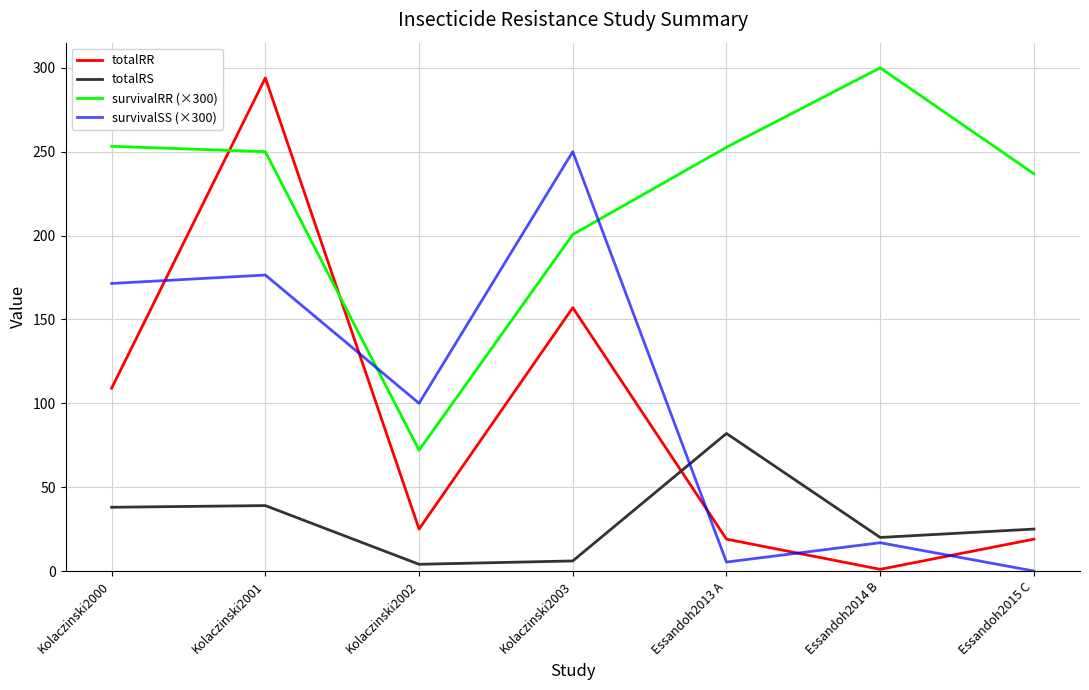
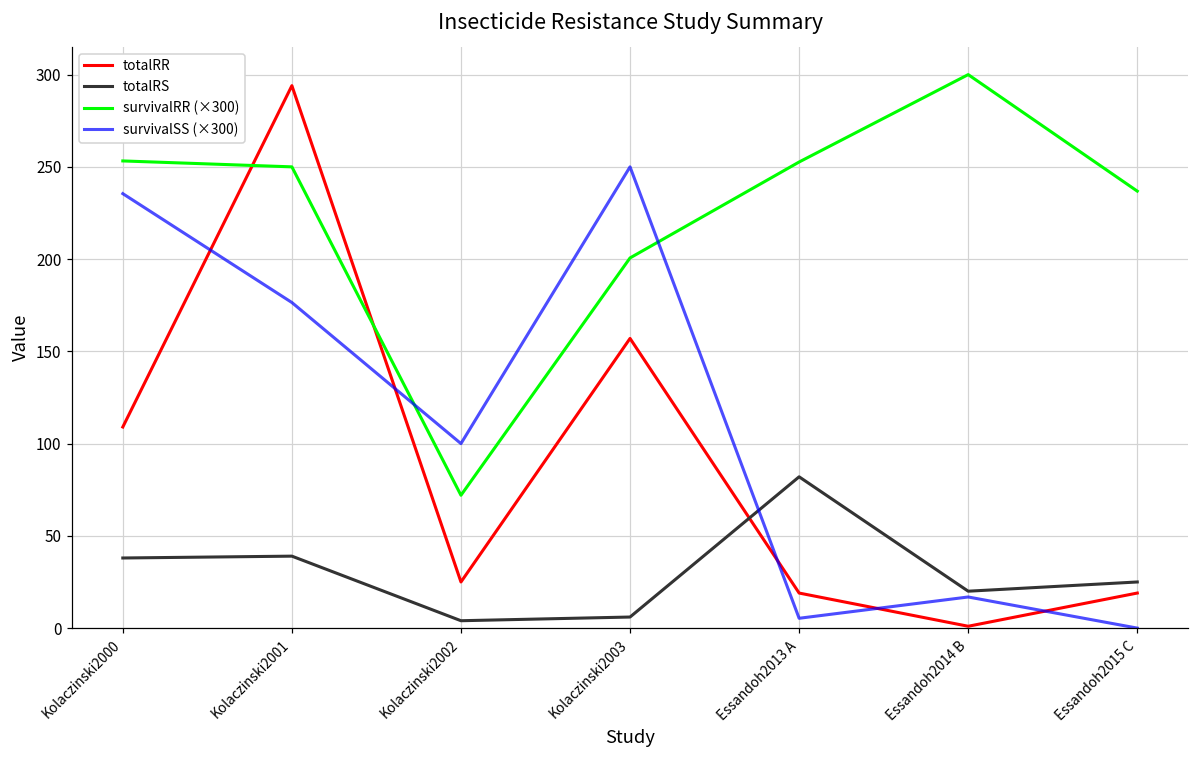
survivalSS (×300), Kolaczinski2000: 171 -> 235
